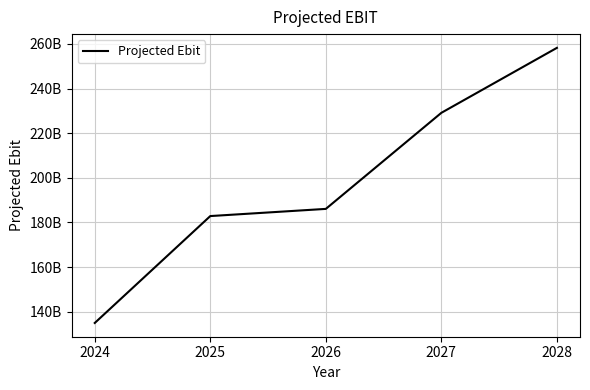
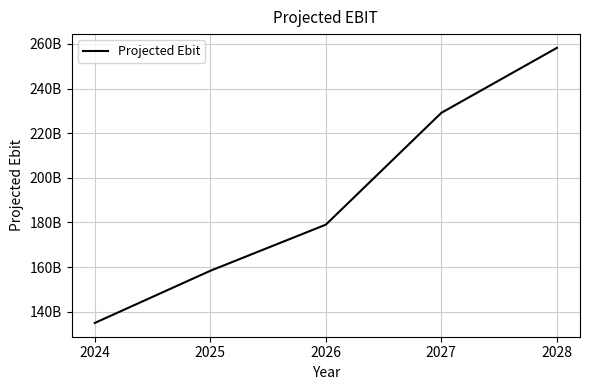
2025: 183000000000 -> 158000000000
2026: 186000000000 -> 179000000000
